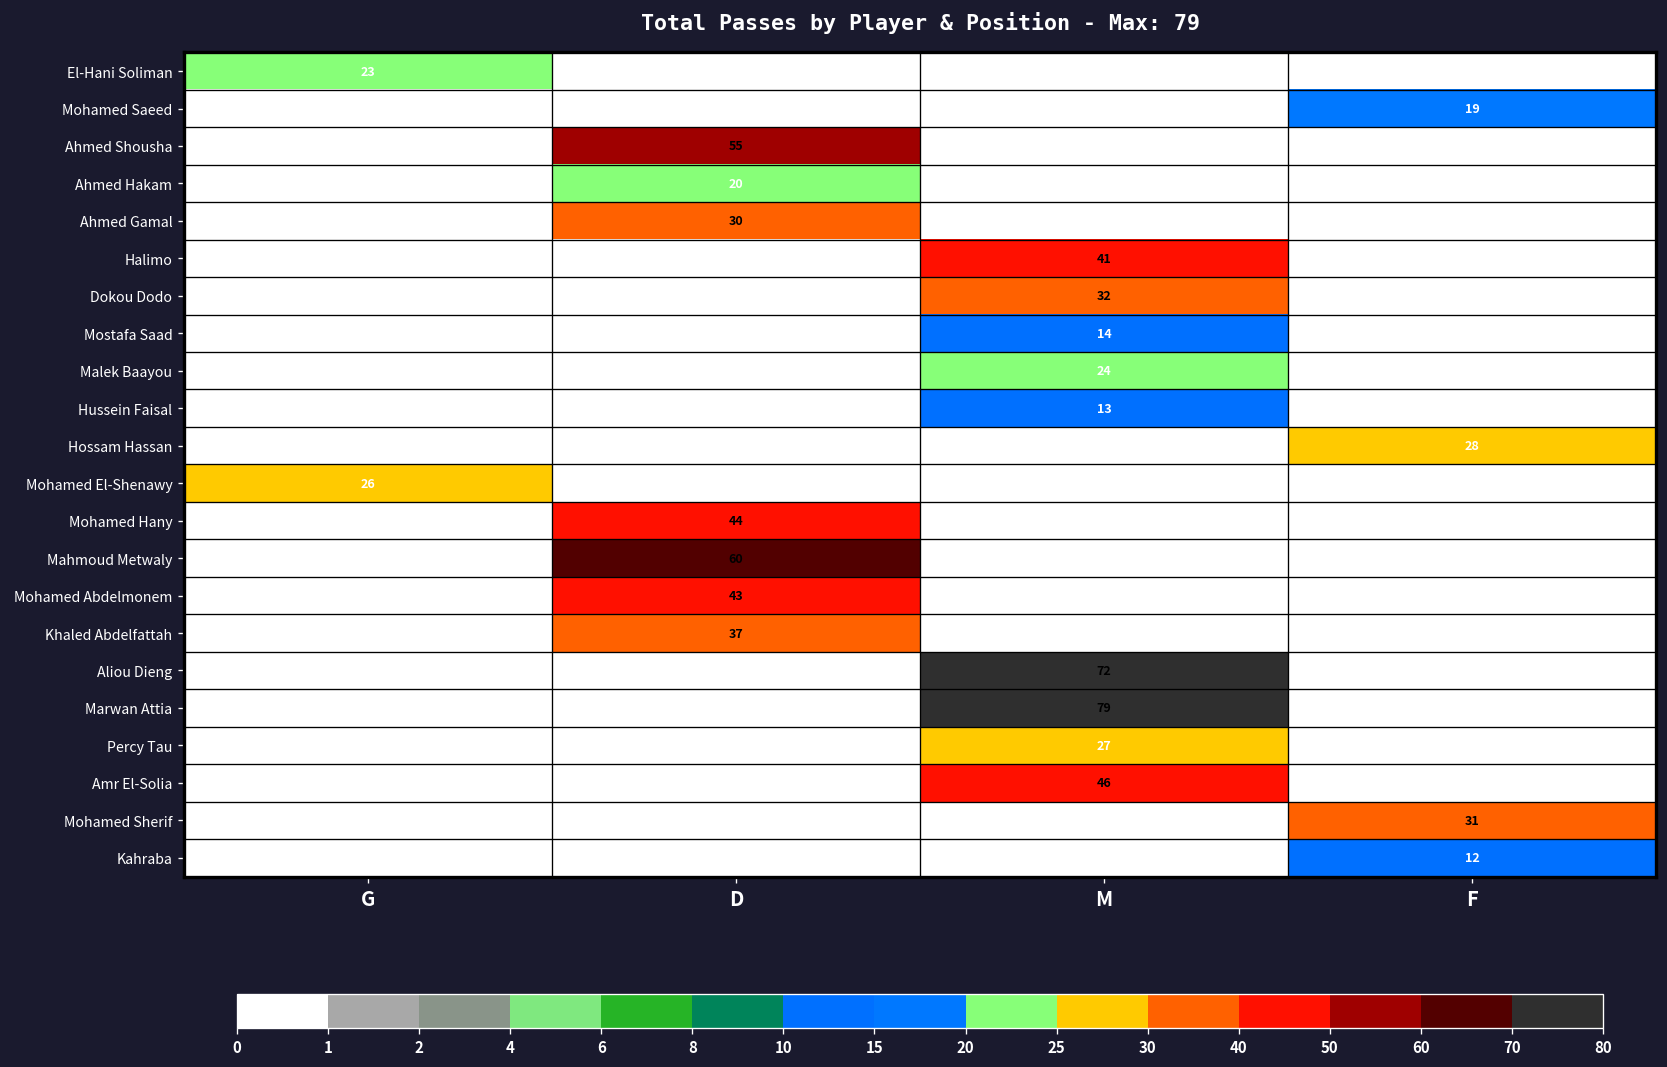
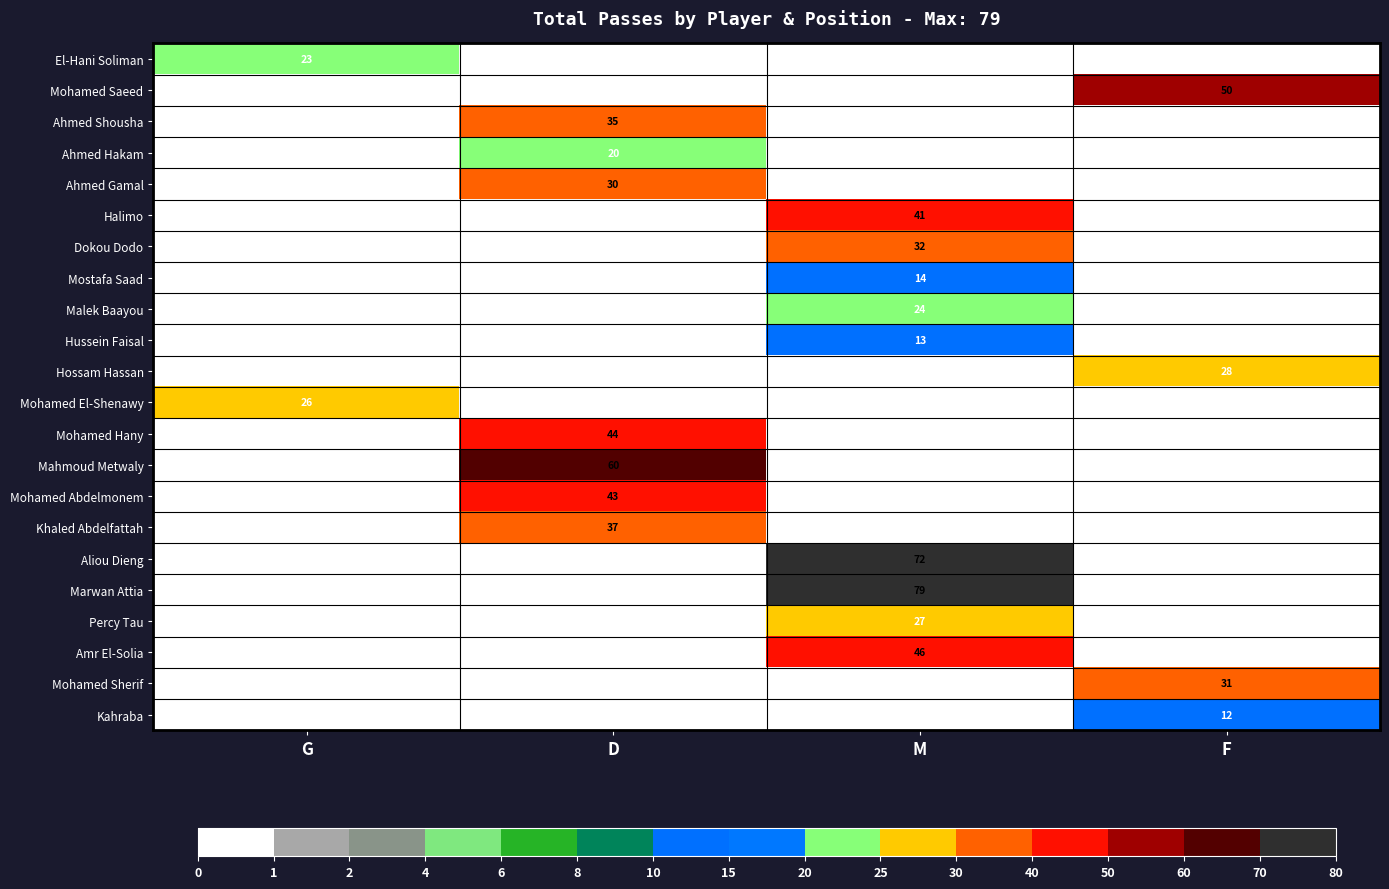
Mohamed Saeed, F: 19 -> 50
Ahmed Shousha, D: 55 -> 35
